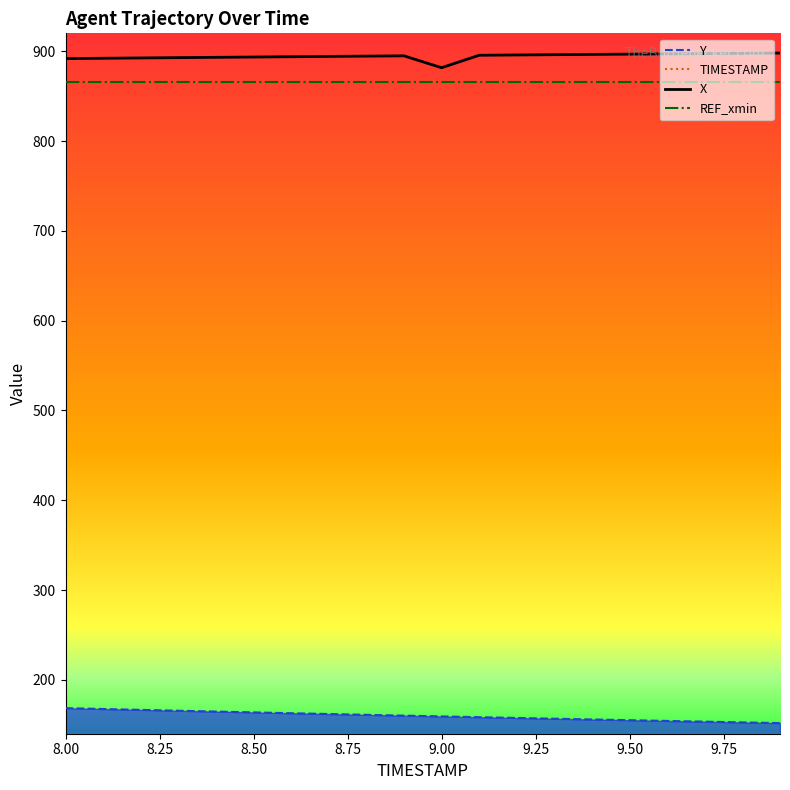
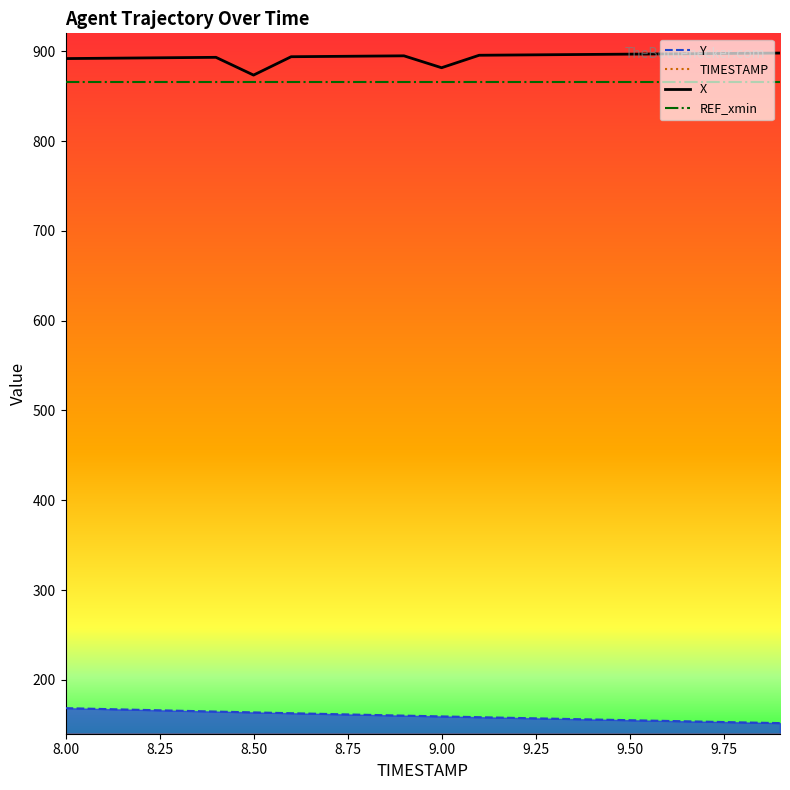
X, 8.50: 890 -> 870
